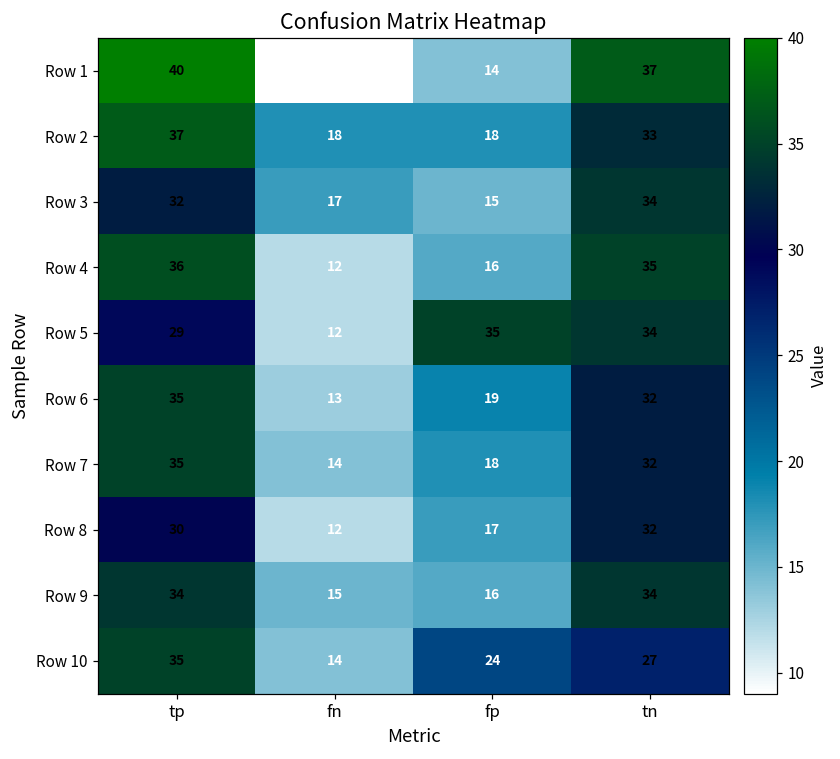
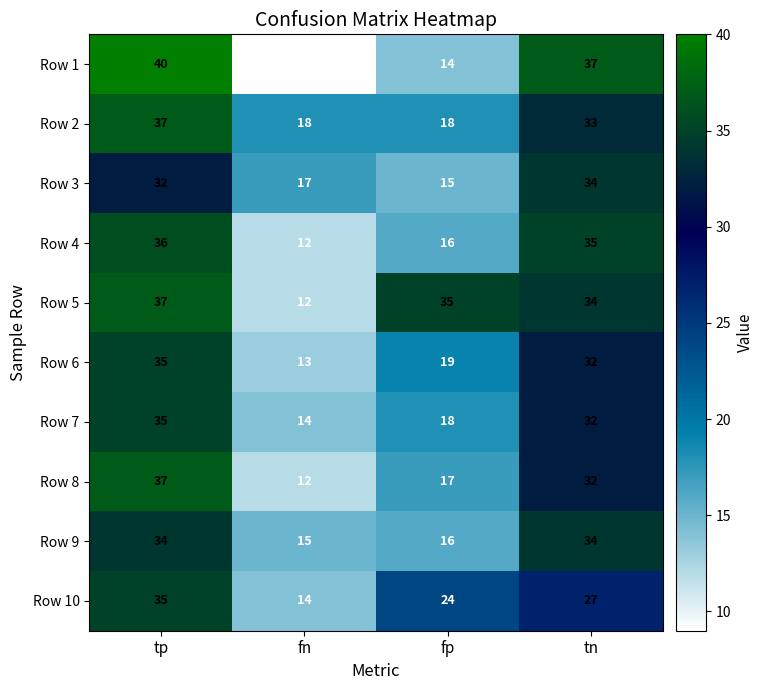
Row 5, tp: 29 -> 37
Row 8, tp: 30 -> 37
